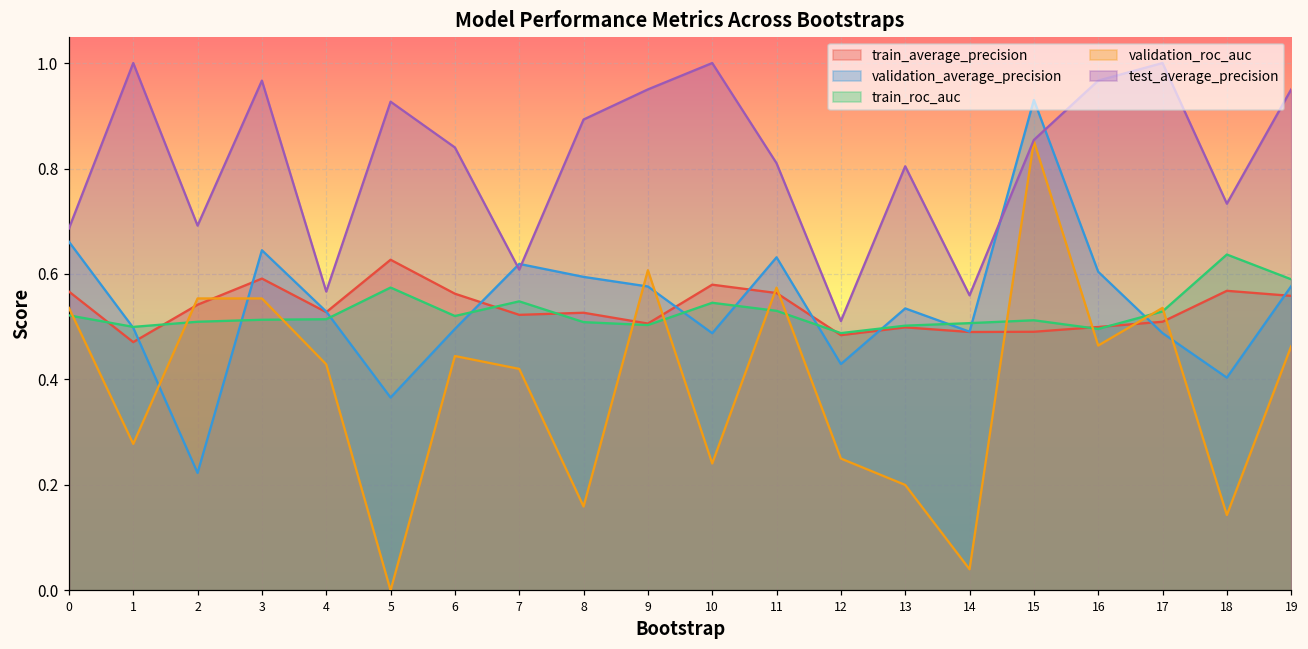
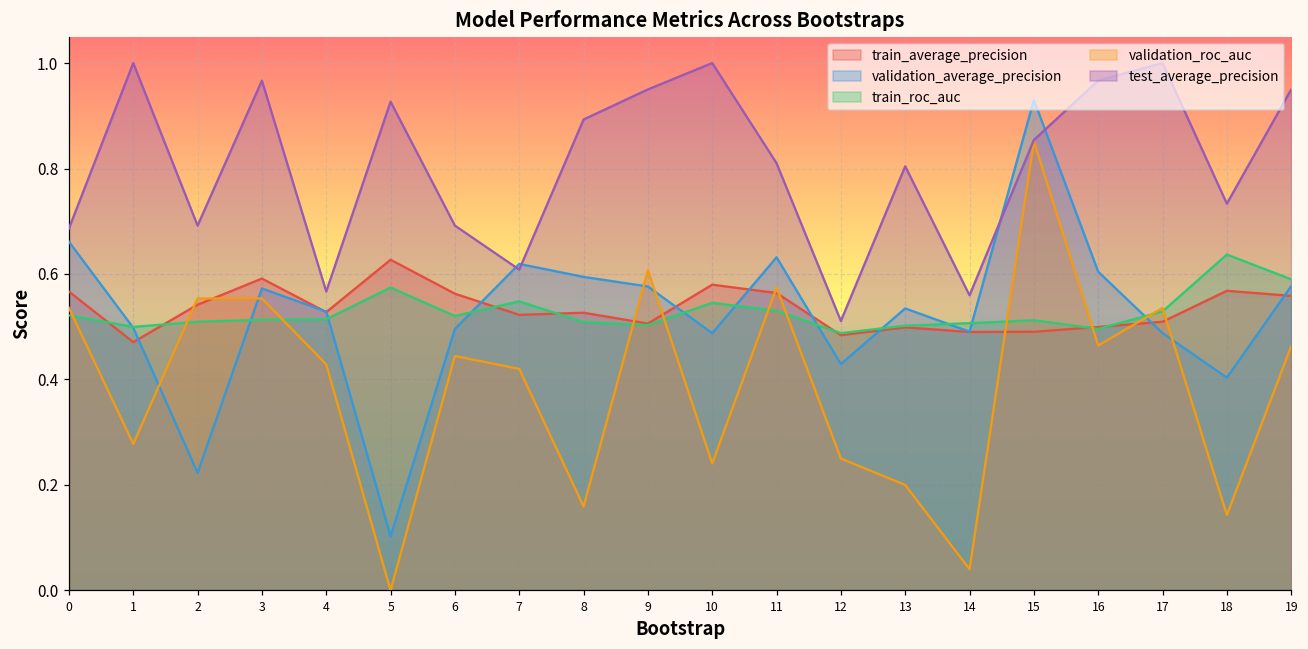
validation_average_precision, 3: 0.65 -> 0.57
validation_average_precision, 5: 0.37 -> 0.10
test_average_precision, 6: 0.84 -> 0.69
